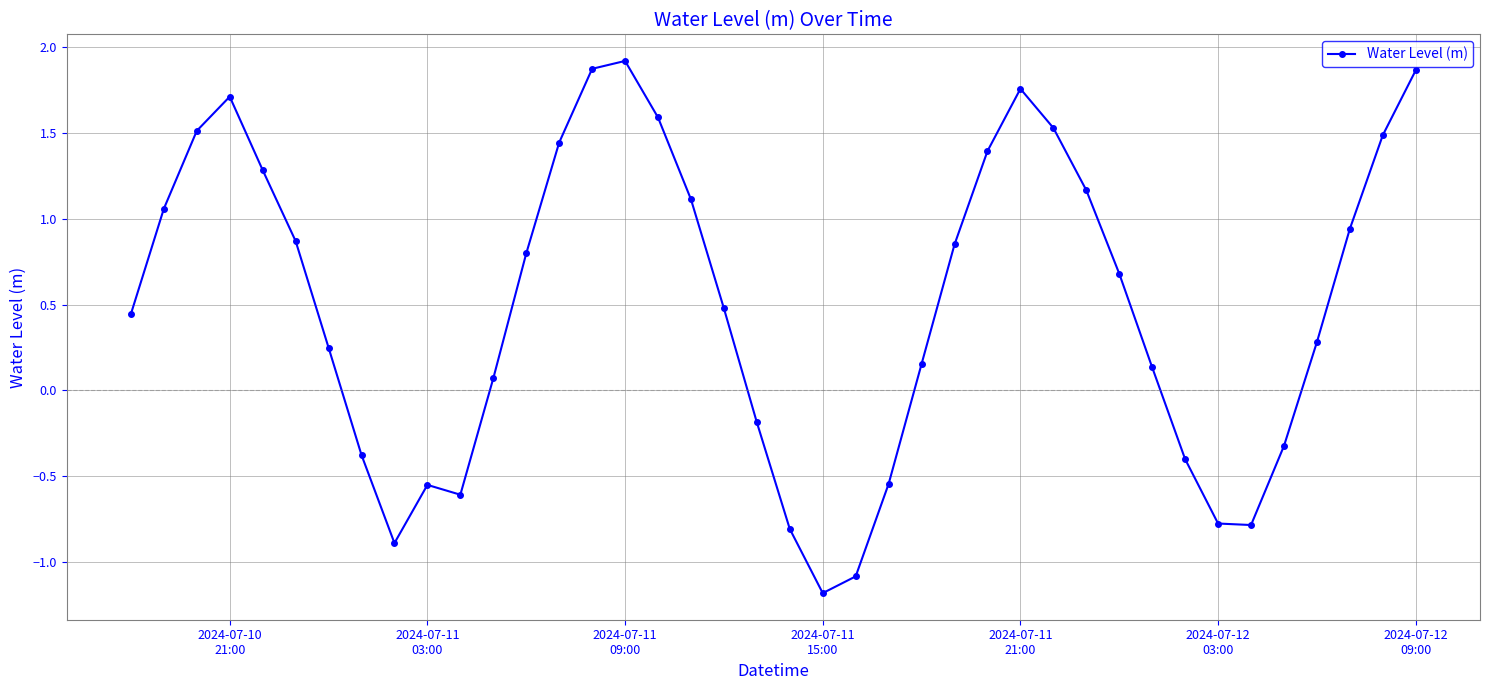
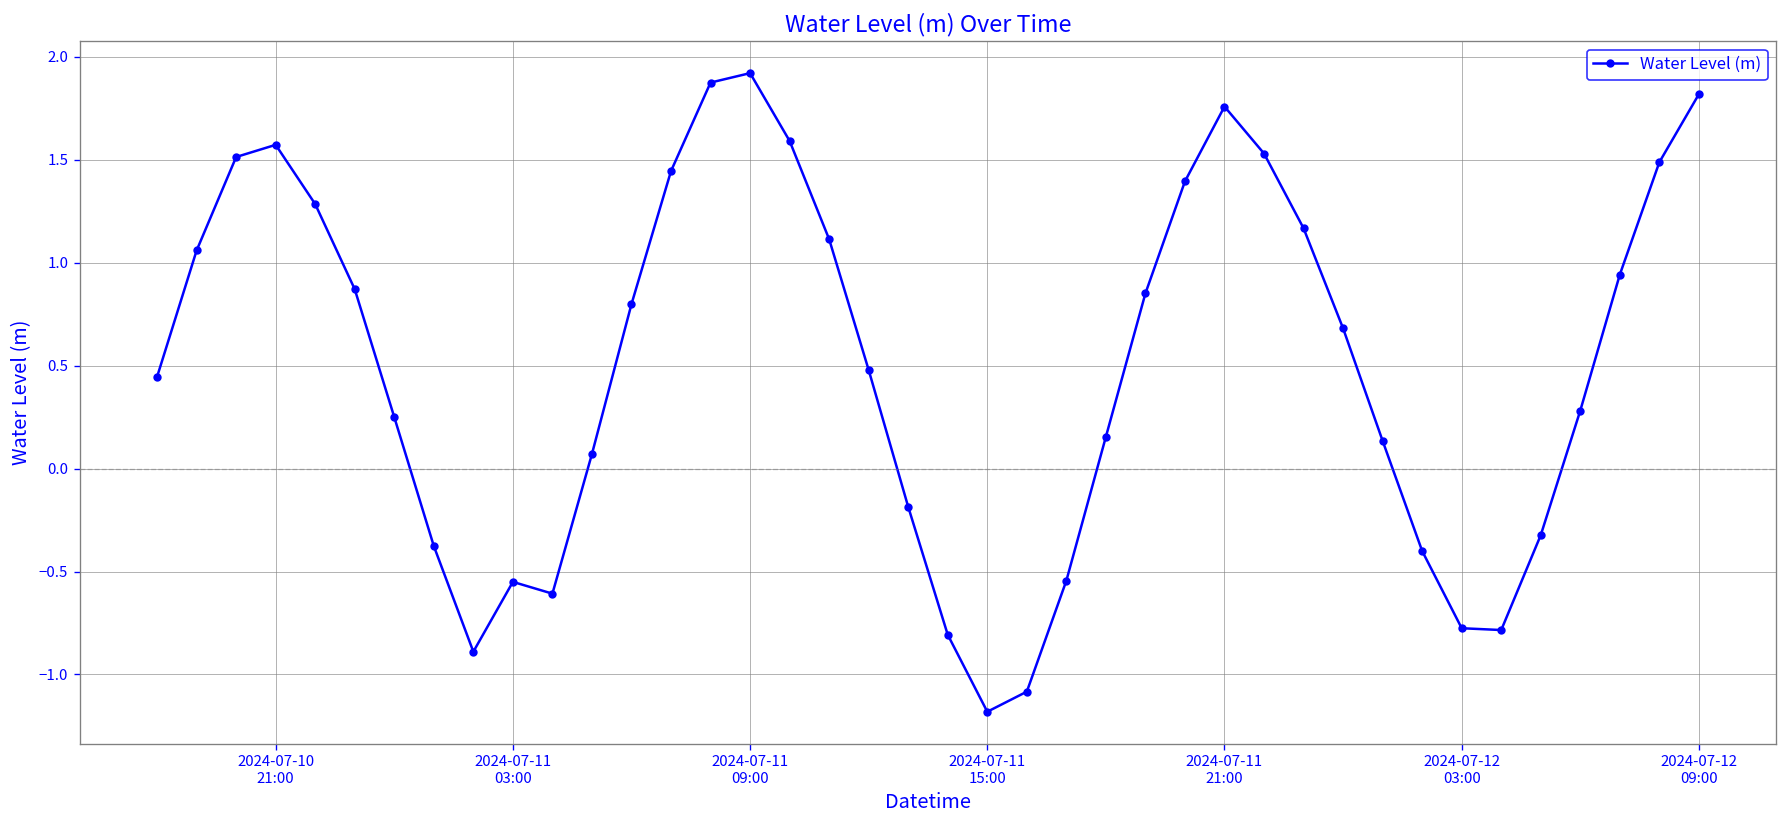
2024-07-10 21:00: 1.71 -> 1.57
2024-07-12 09:00: 1.87 -> 1.82
